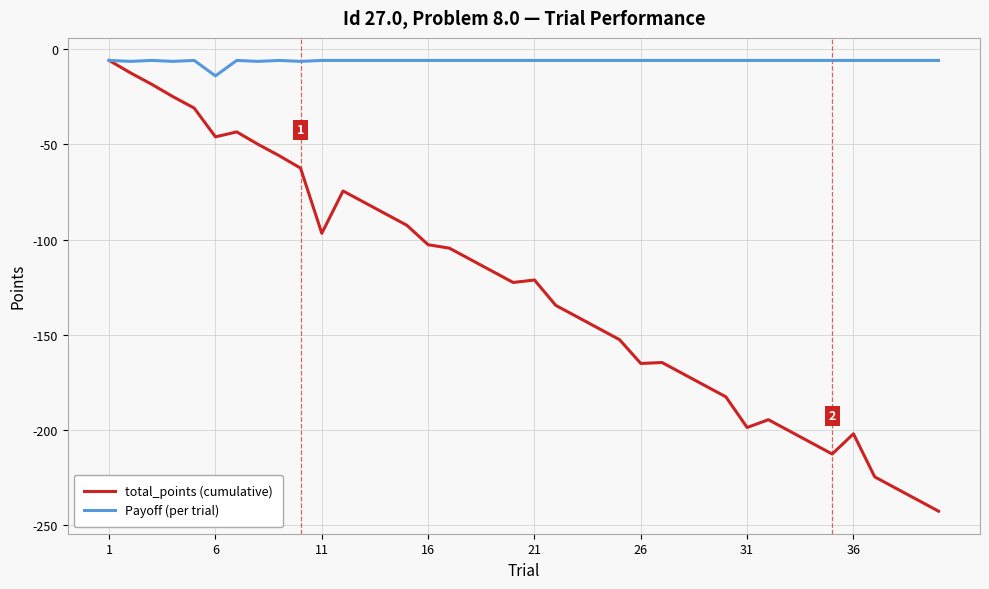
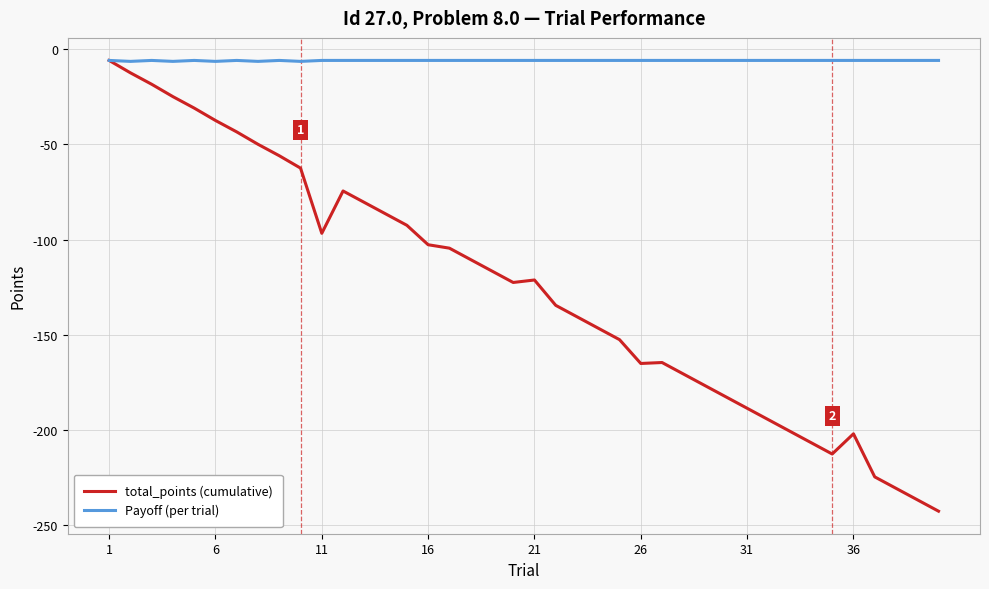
total_points (cumulative), 6: -46 -> -38
Payoff (per trial), 6: -14 -> -7
total_points (cumulative), 31: -199 -> -189
